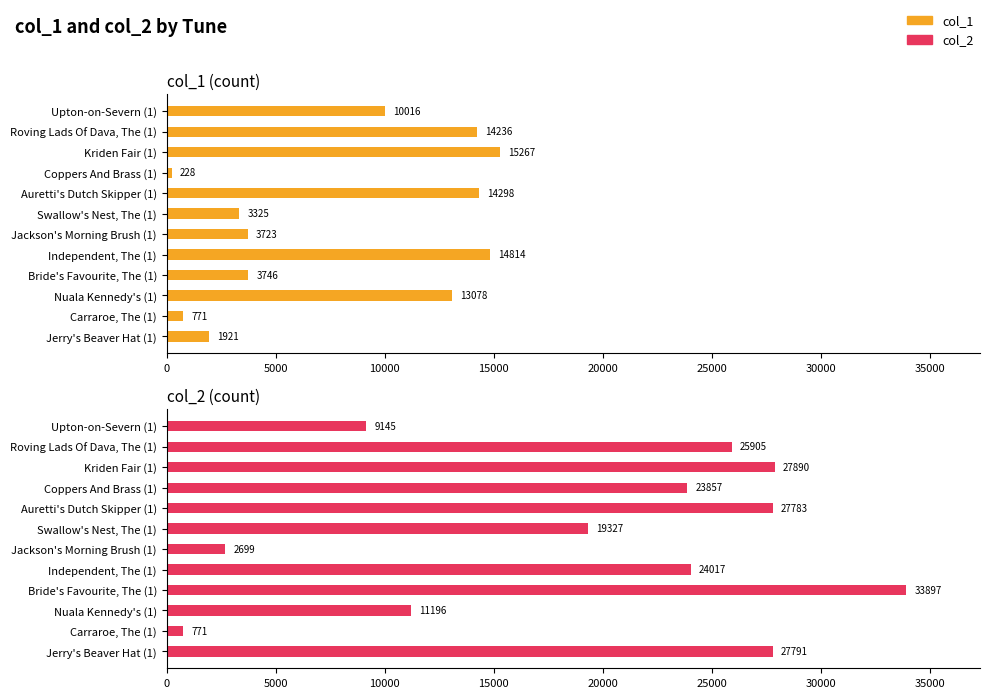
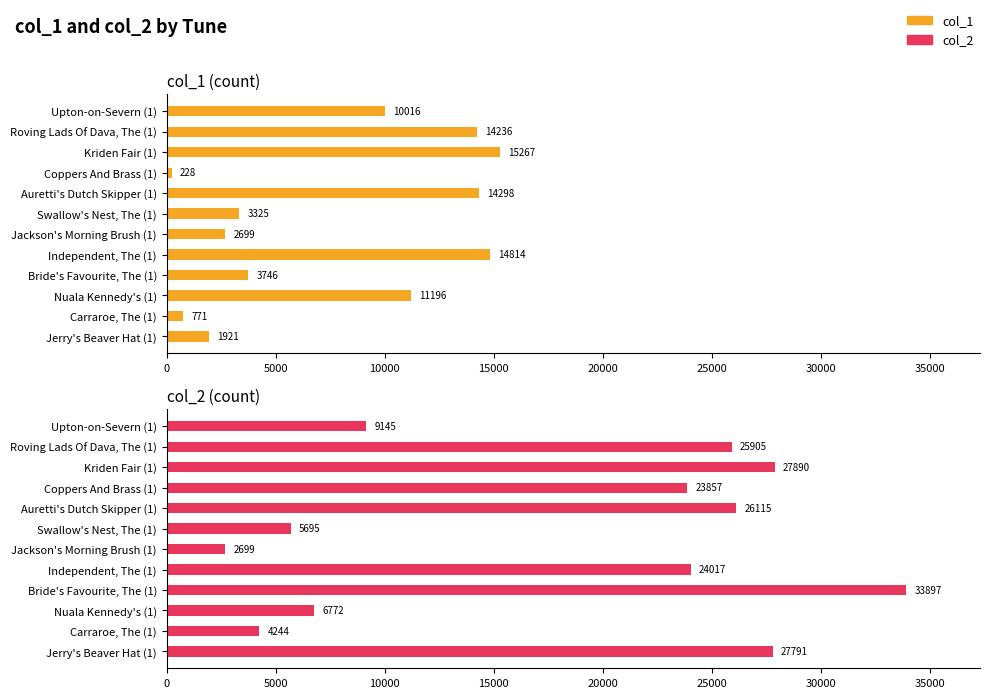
col_1 (count), Jackson's Morning Brush (1): 3723 -> 2699
col_1 (count), Nuala Kennedy's (1): 13078 -> 11196
col_2 (count), Auretti's Dutch Skipper (1): 27783 -> 26115
col_2 (count), Swallow's Nest, The (1): 19327 -> 5695
col_2 (count), Nuala Kennedy's (1): 11196 -> 6772
col_2 (count), Carraroe, The (1): 771 -> 4244
